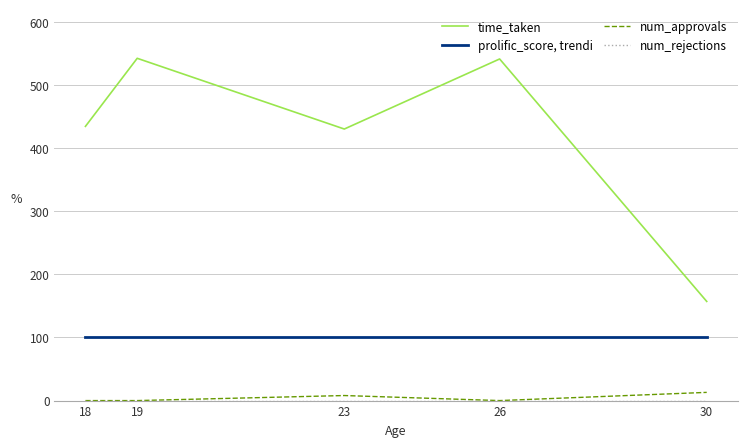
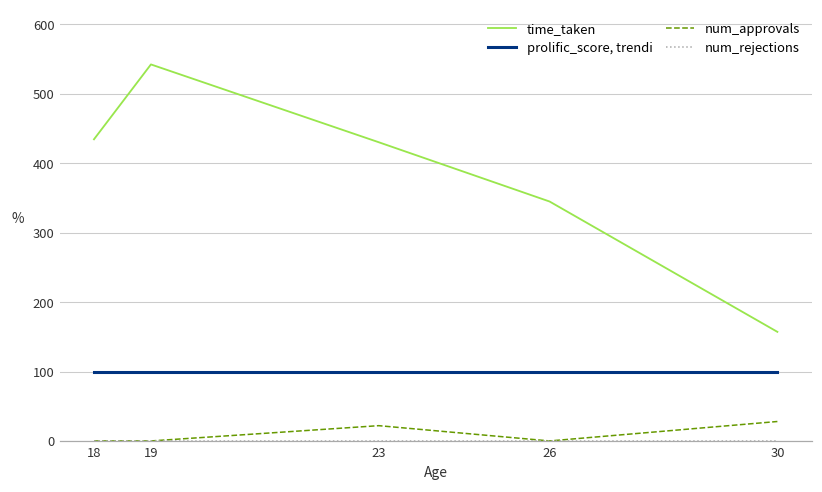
num_approvals, 23: 10 -> 20
time_taken, 26: 540 -> 340
num_approvals, 30: 10 -> 30
